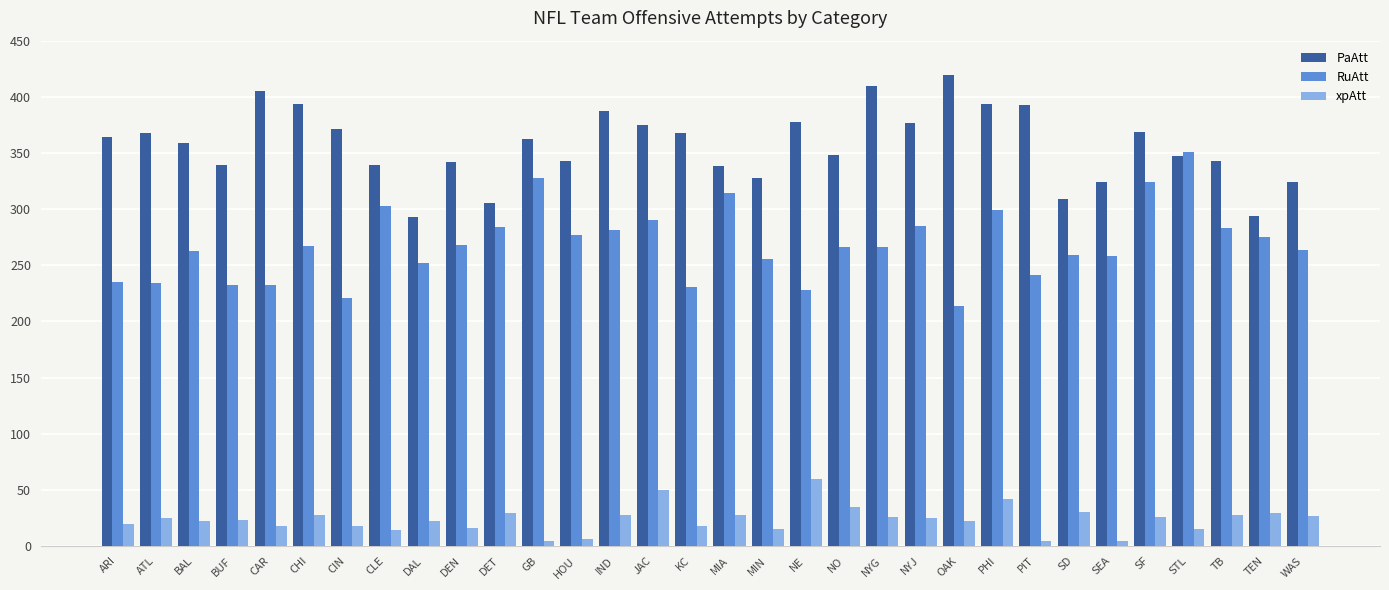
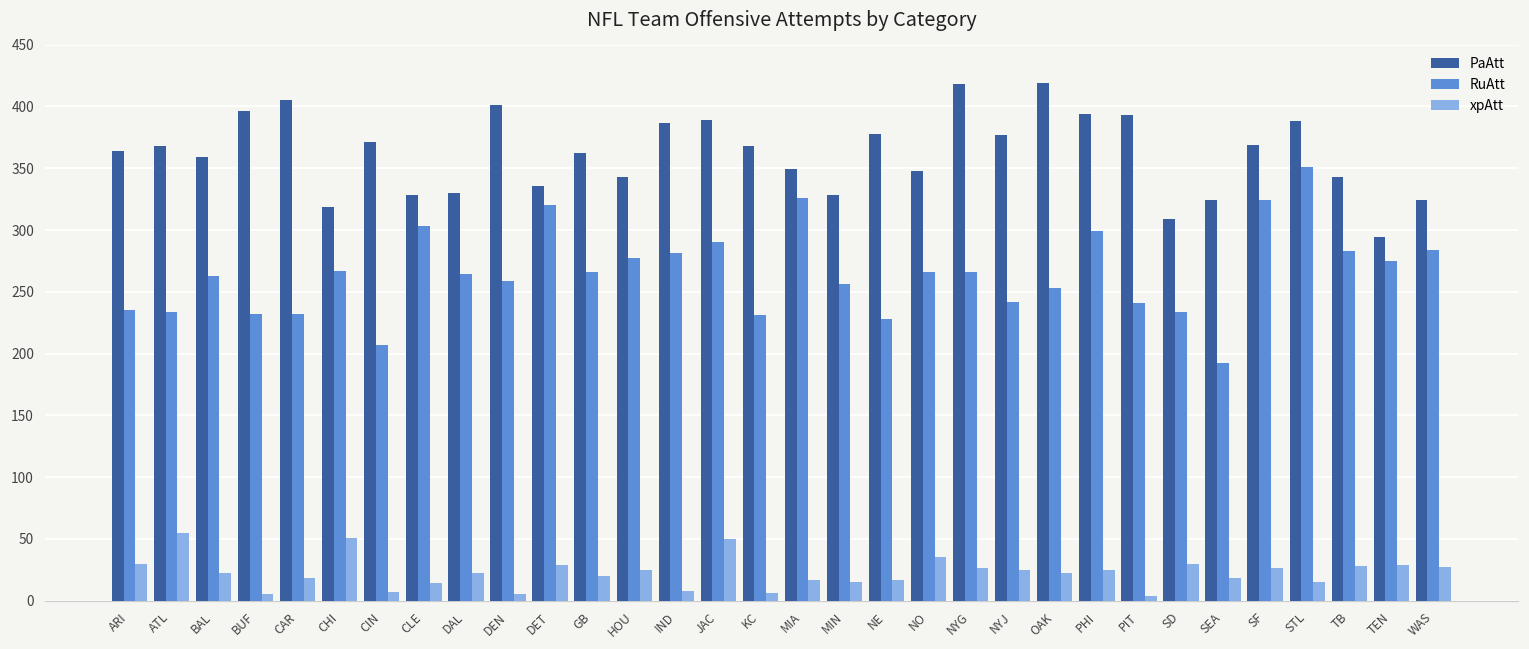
xpAtt, ARI: 20 -> 30
xpAtt, ATL: 25 -> 55
PaAtt, BUF: 339 -> 396
xpAtt, BUF: 23 -> 5
PaAtt, CHI: 394 -> 319
xpAtt, CHI: 28 -> 51
RuAtt, CIN: 221 -> 207
xpAtt, CIN: 18 -> 7
PaAtt, CLE: 339 -> 328
PaAtt, DAL: 293 -> 330
RuAtt, DAL: 252 -> 264
PaAtt, DEN: 342 -> 401
RuAtt, DEN: 268 -> 259
xpAtt, DEN: 16 -> 5
PaAtt, DET: 305 -> 336
RuAtt, DET: 284 -> 320
RuAtt, GB: 328 -> 266
xpAtt, GB: 4 -> 20
xpAtt, HOU: 6 -> 25
xpAtt, IND: 28 -> 8
PaAtt, JAC: 375 -> 389
xpAtt, KC: 18 -> 6
PaAtt, MIA: 338 -> 349
RuAtt, MIA: 314 -> 326
xpAtt, MIA: 28 -> 17
xpAtt, NE: 60 -> 17
PaAtt, NYG: 410 -> 418
RuAtt, NYJ: 285 -> 242
RuAtt, OAK: 214 -> 253
xpAtt, PHI: 42 -> 25
RuAtt, SD: 259 -> 234
RuAtt, SEA: 258 -> 192
xpAtt, SEA: 4 -> 18
PaAtt, STL: 347 -> 388
RuAtt, WAS: 264 -> 284
